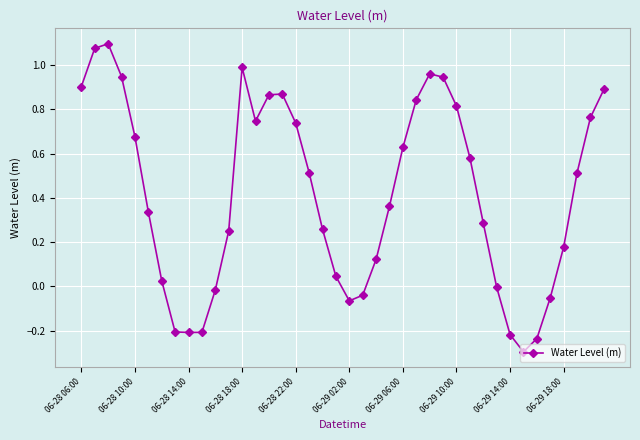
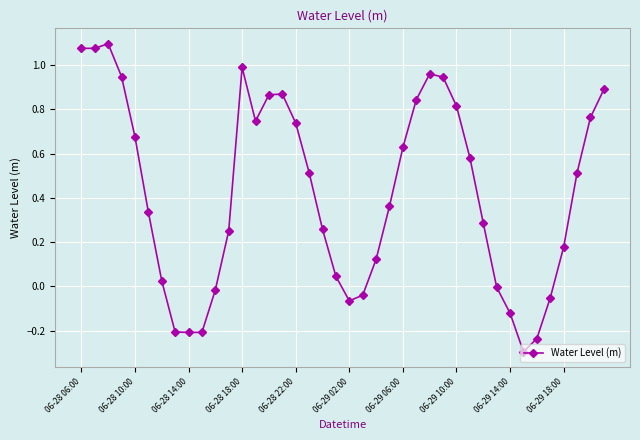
06-28 06:00: 0.90 -> 1.08
06-29 14:00: -0.22 -> -0.12
